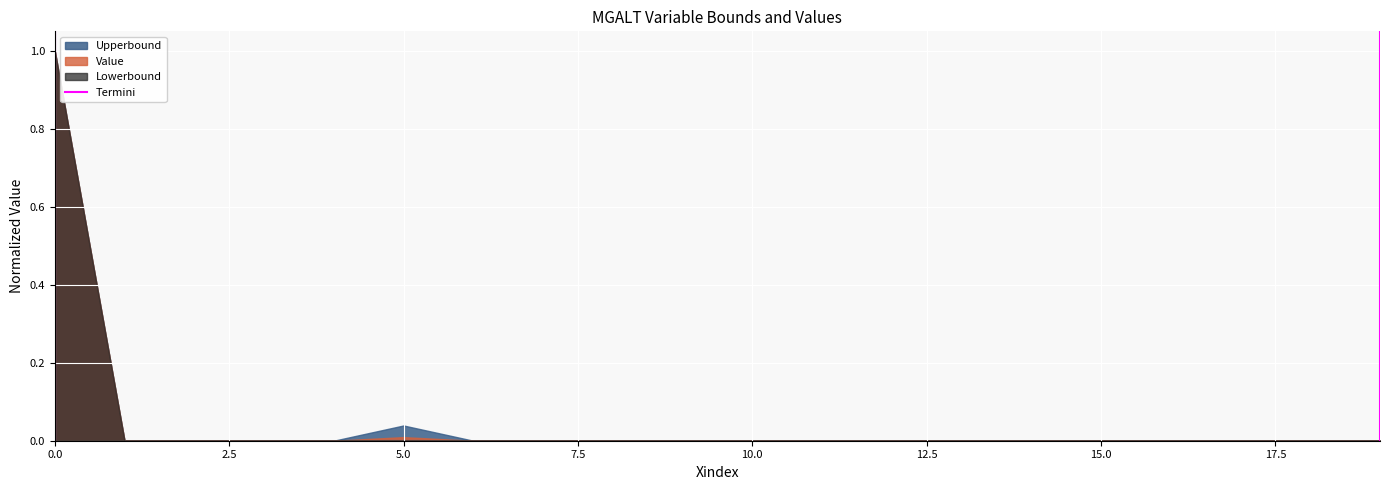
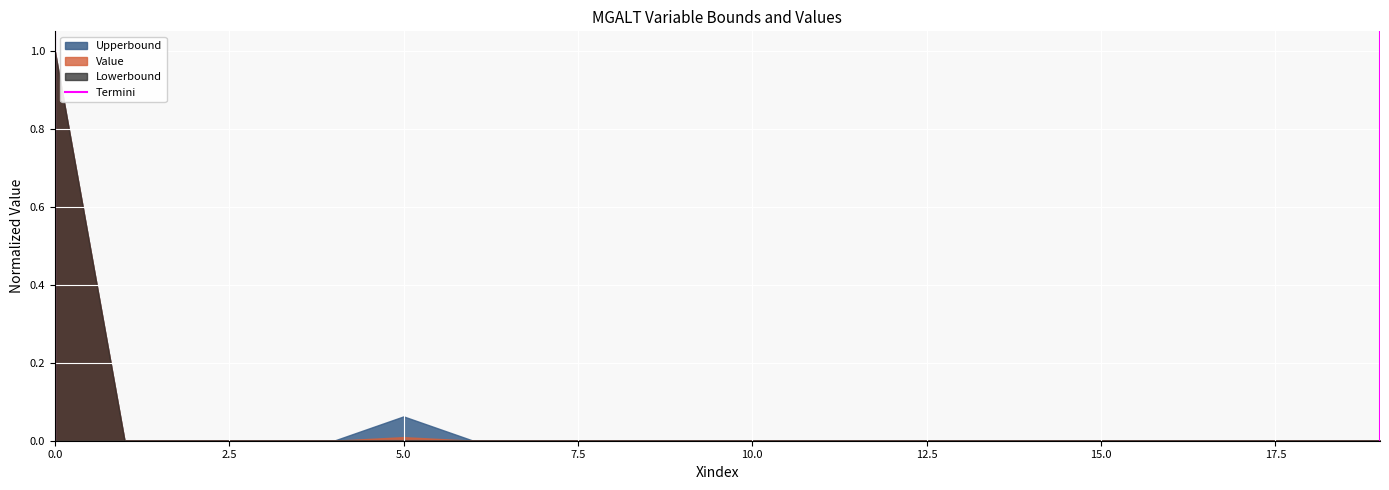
Upperbound, 5.0: 0.04 -> 0.06
